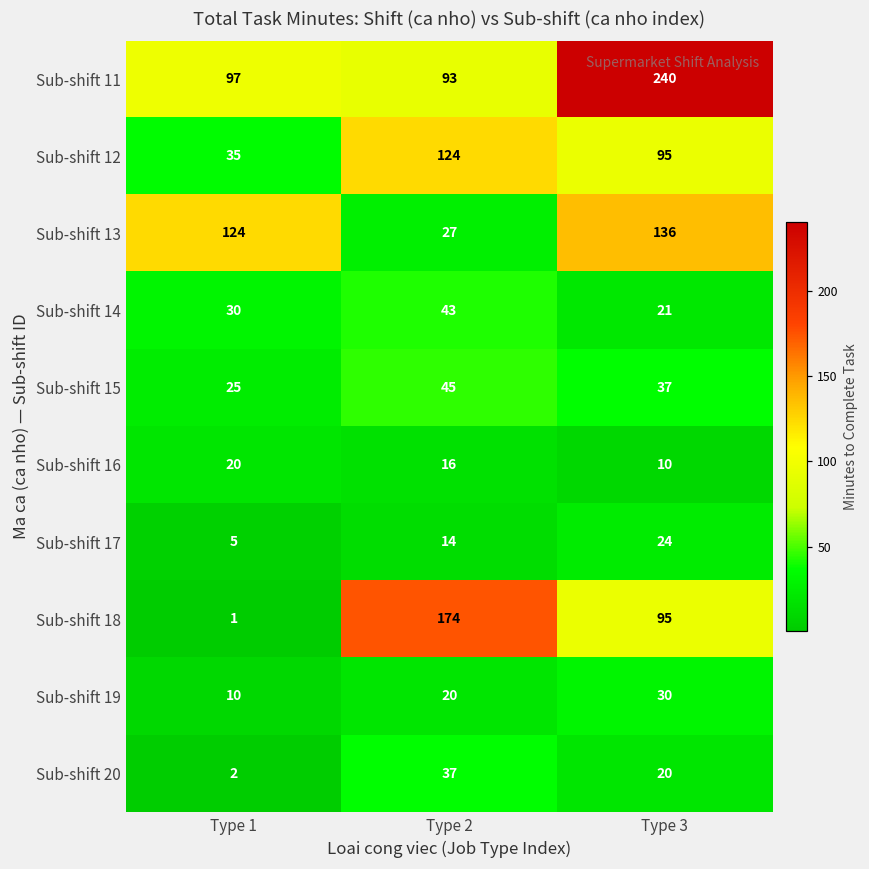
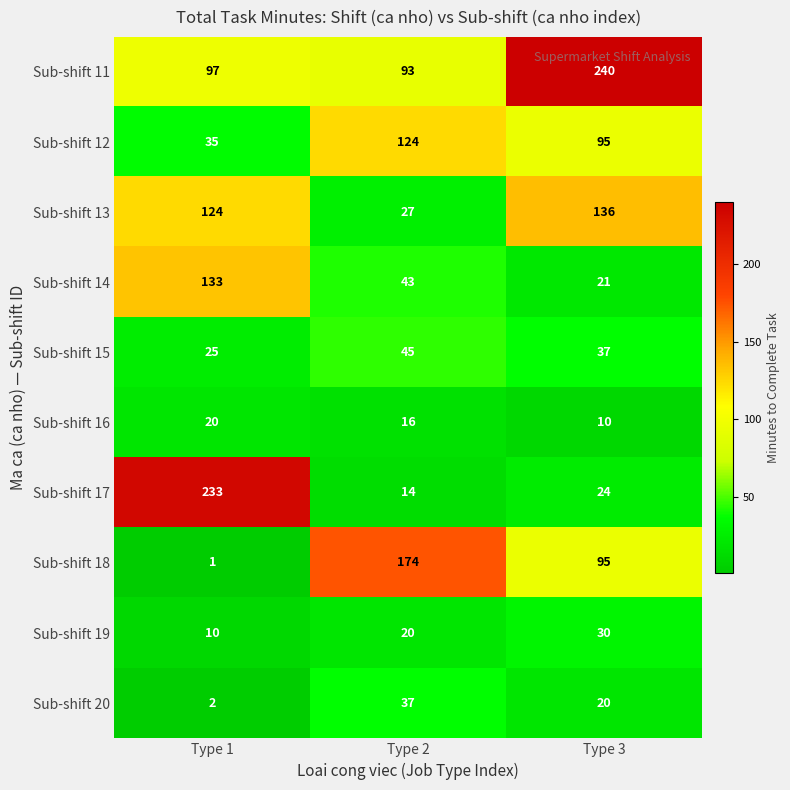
Sub-shift 14, Type 1: 30 -> 133
Sub-shift 17, Type 1: 5 -> 233
